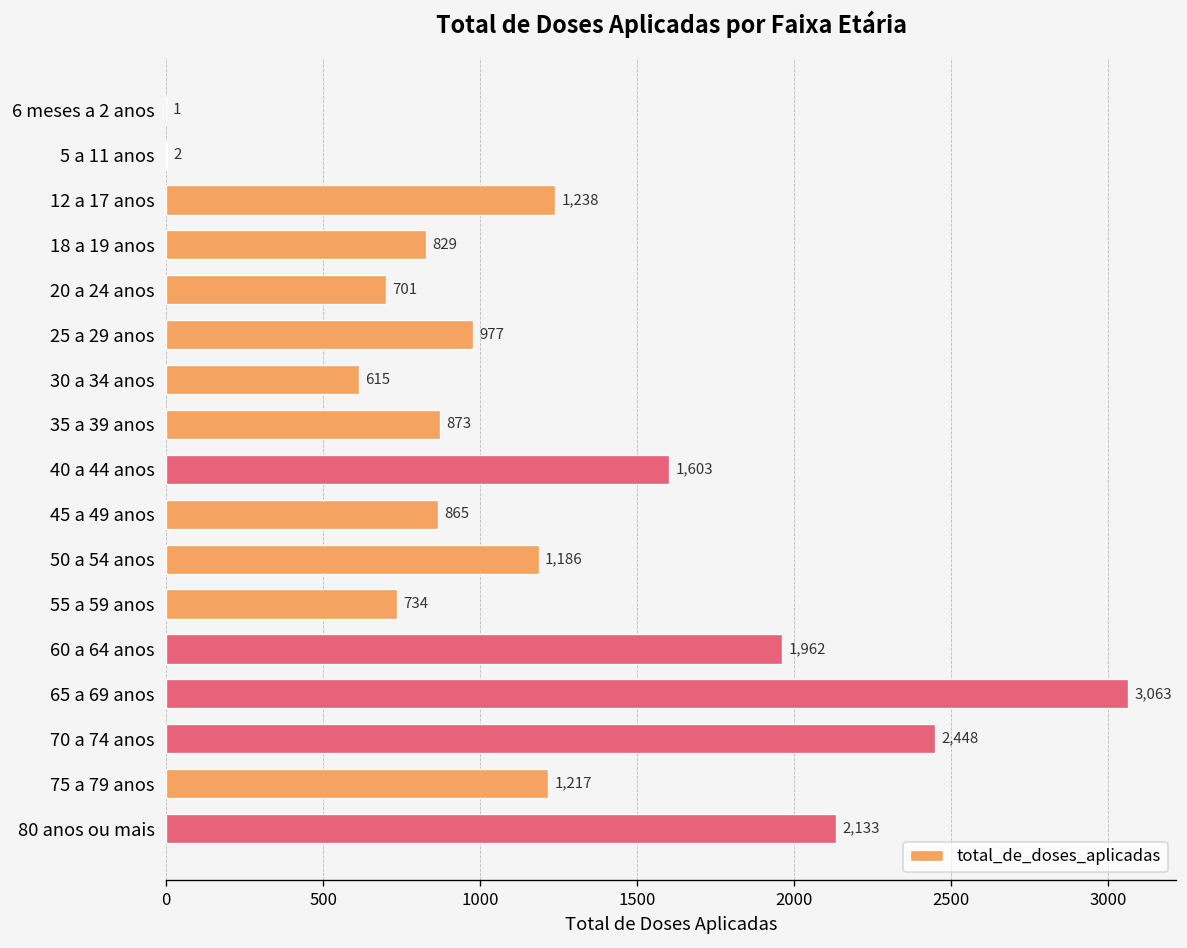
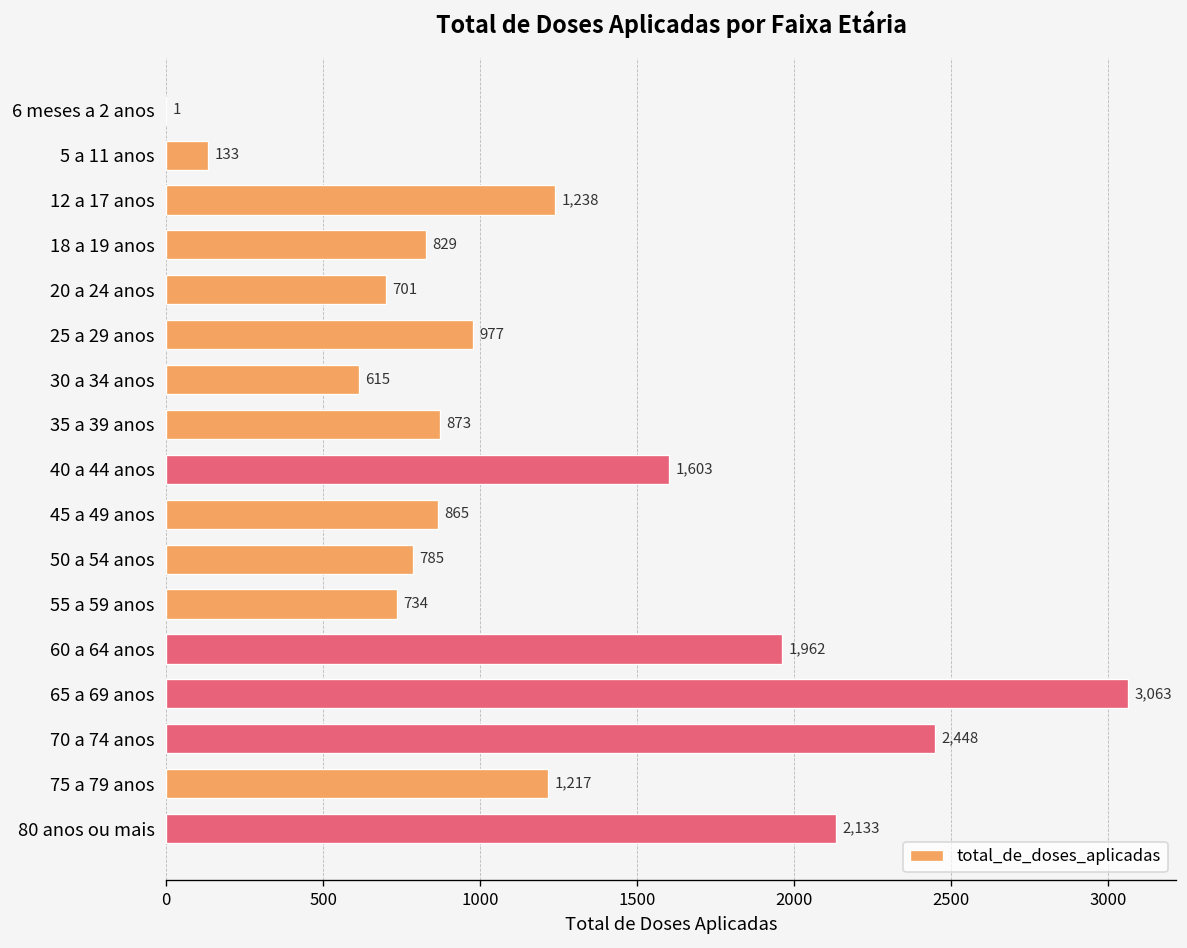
5 a 11 anos: 2 -> 133
50 a 54 anos: 1,186 -> 785
